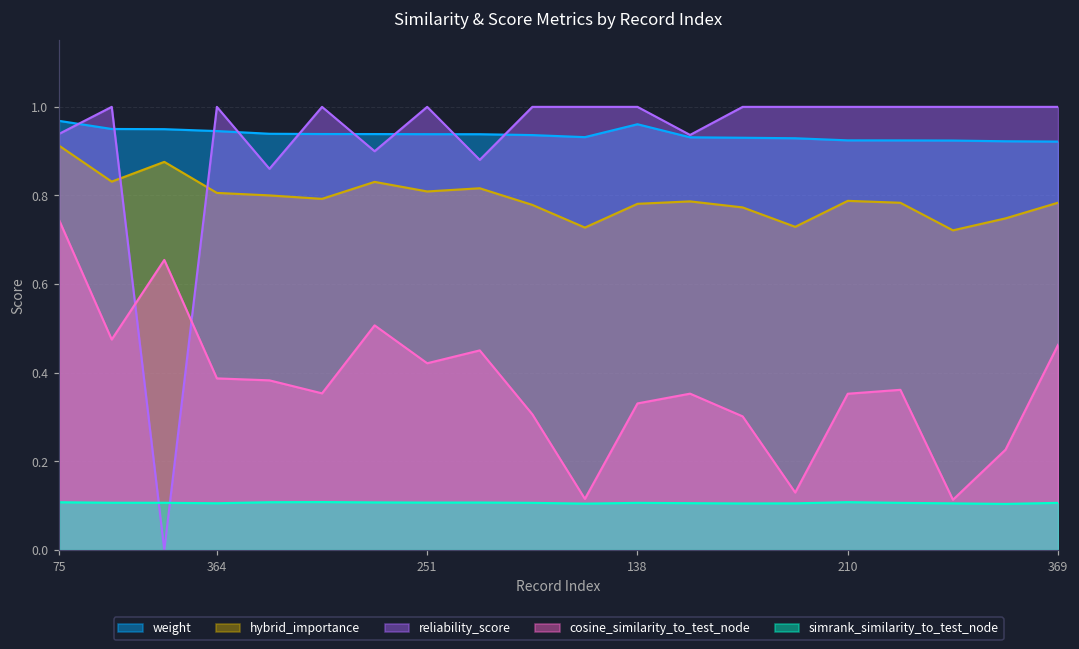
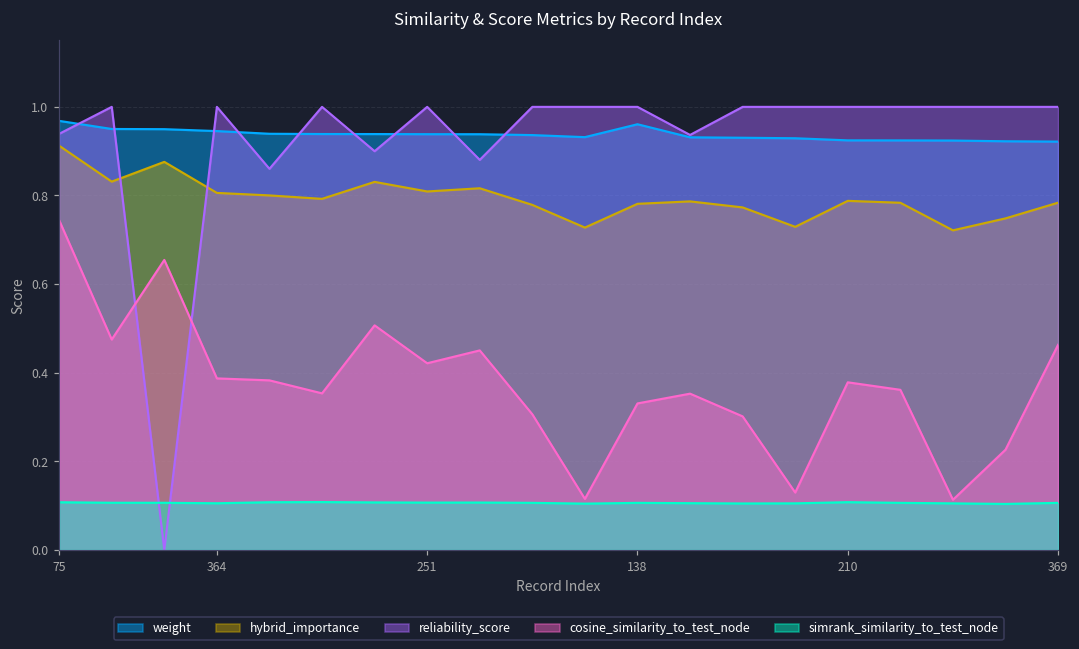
cosine_similarity_to_test_node, 210: 0.35 -> 0.38
